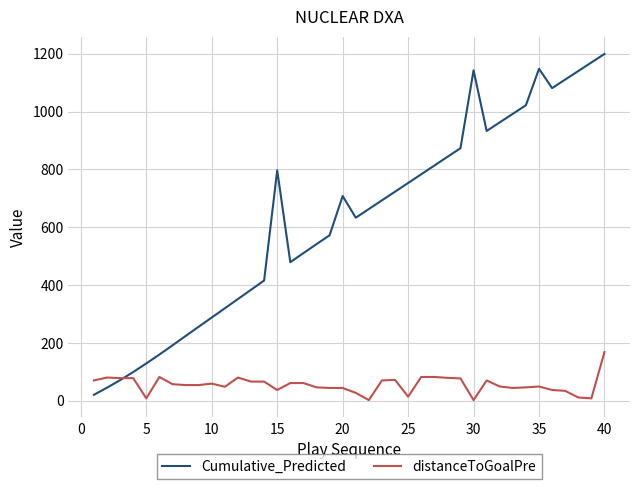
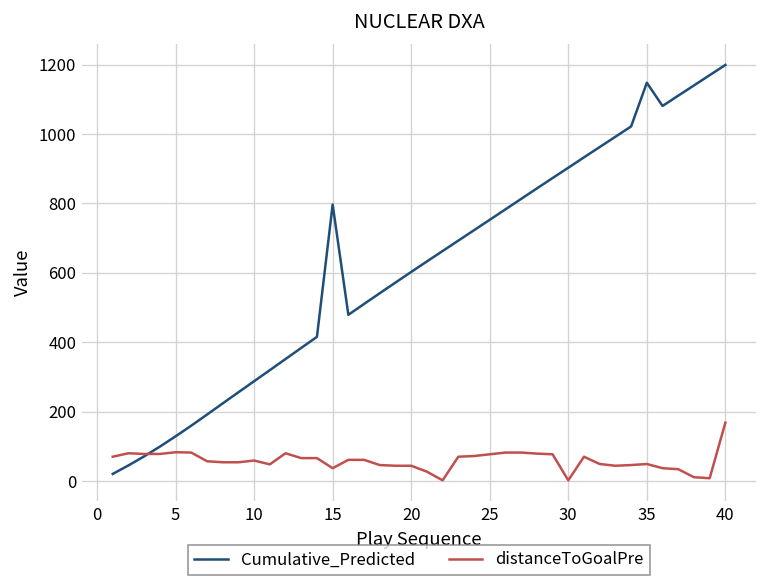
distanceToGoalPre, 5: 10 -> 80
Cumulative_Predicted, 20: 710 -> 600
distanceToGoalPre, 25: 10 -> 80
Cumulative_Predicted, 30: 1140 -> 900
